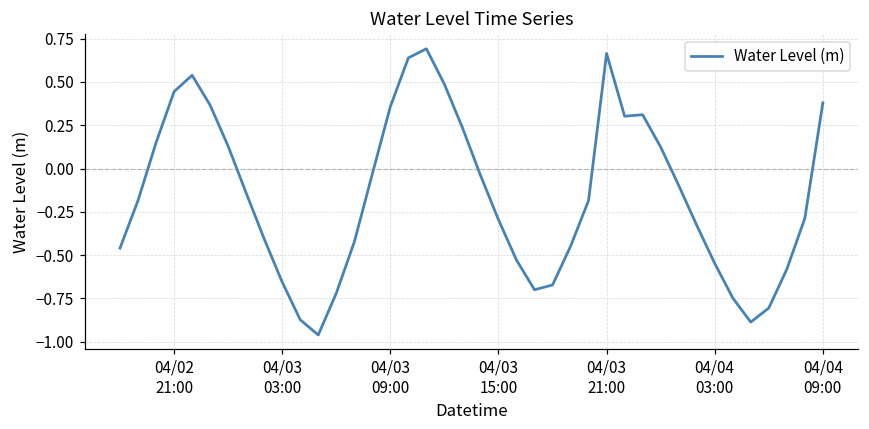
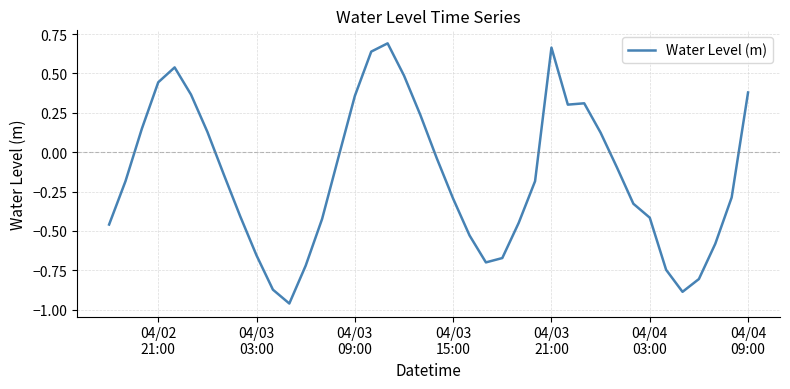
04/04 03:00: -0.55 -> -0.42
